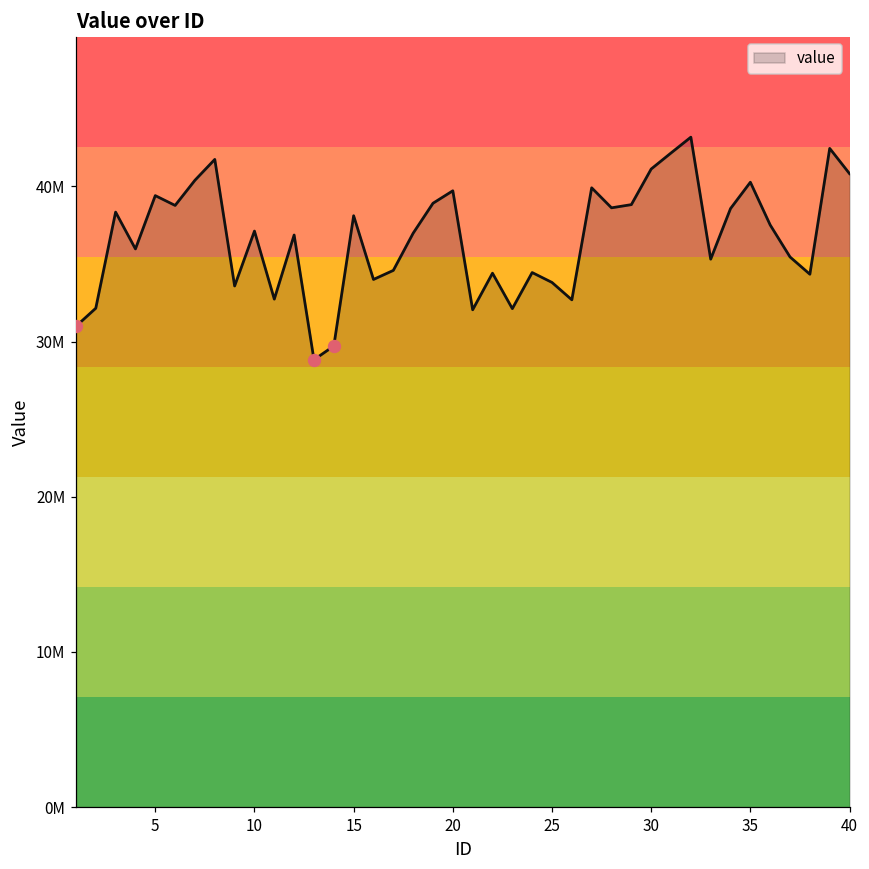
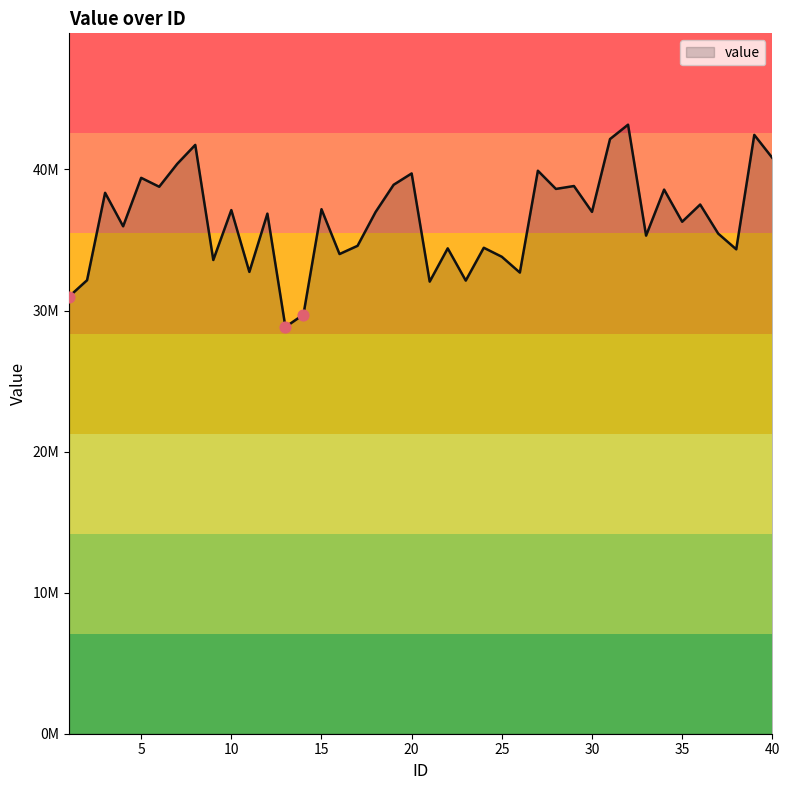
value, 15: 38100000 -> 37200000
value, 30: 41100000 -> 37000000
value, 35: 40300000 -> 36300000
